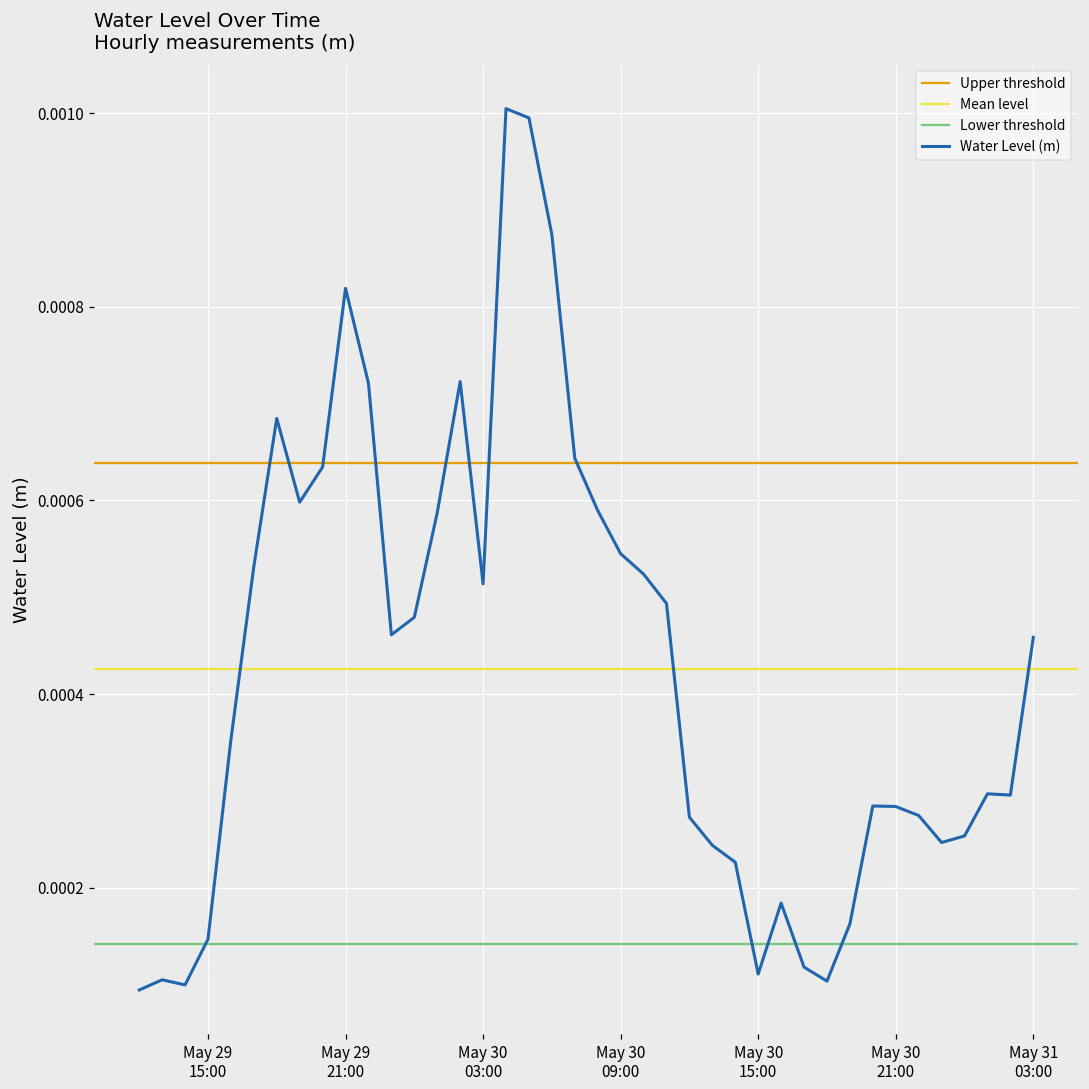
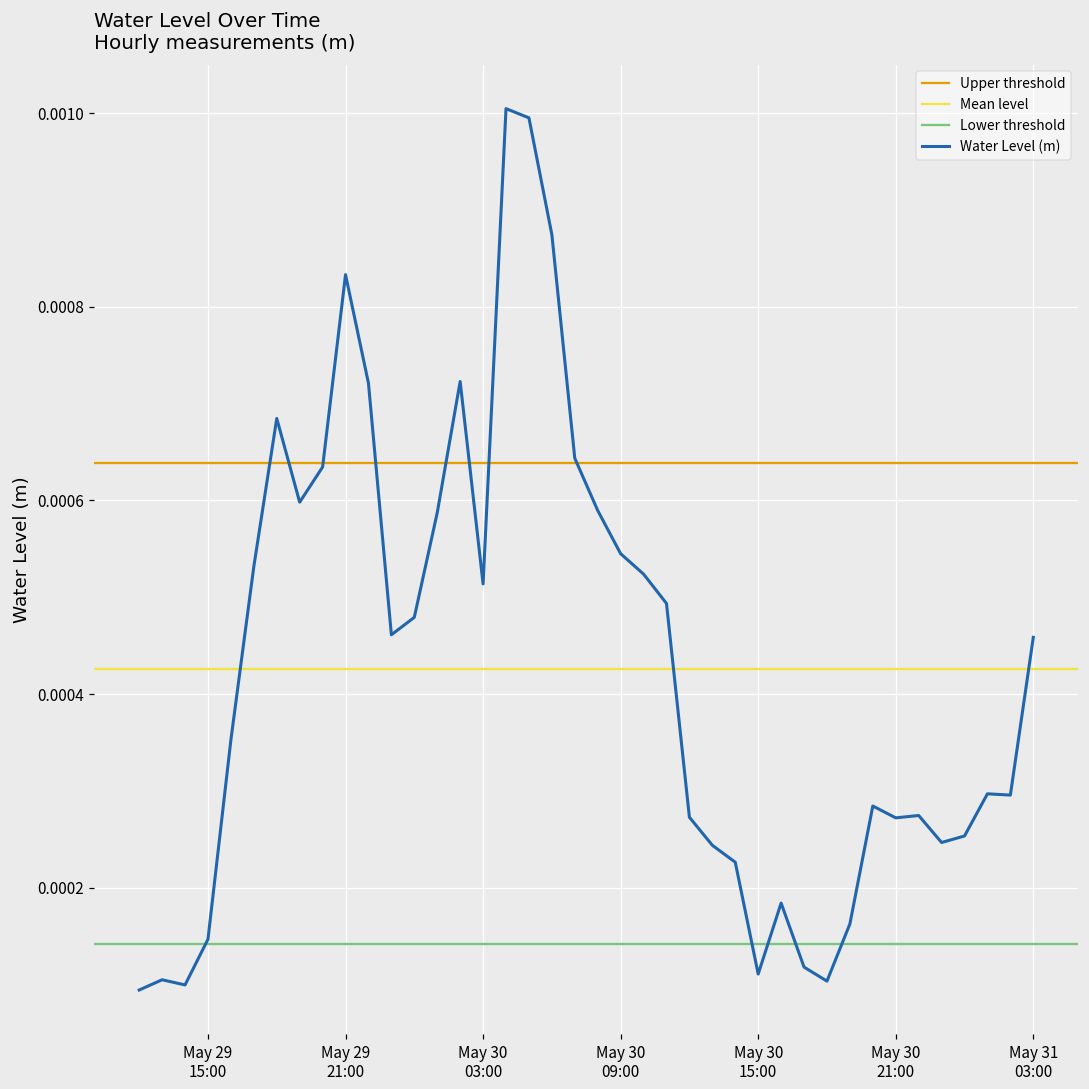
May 29 21:00: 0.00082 -> 0.00083
May 30 21:00: 0.00028 -> 0.00027
